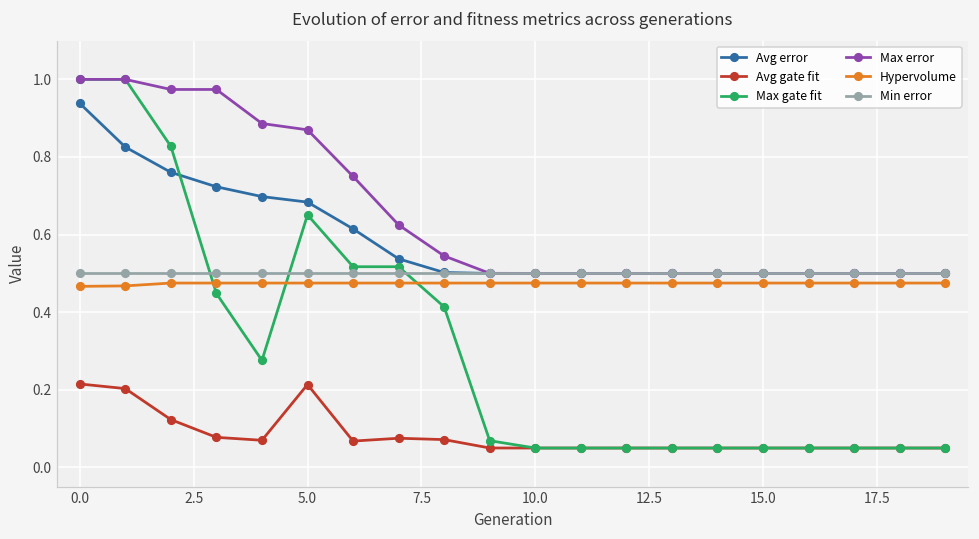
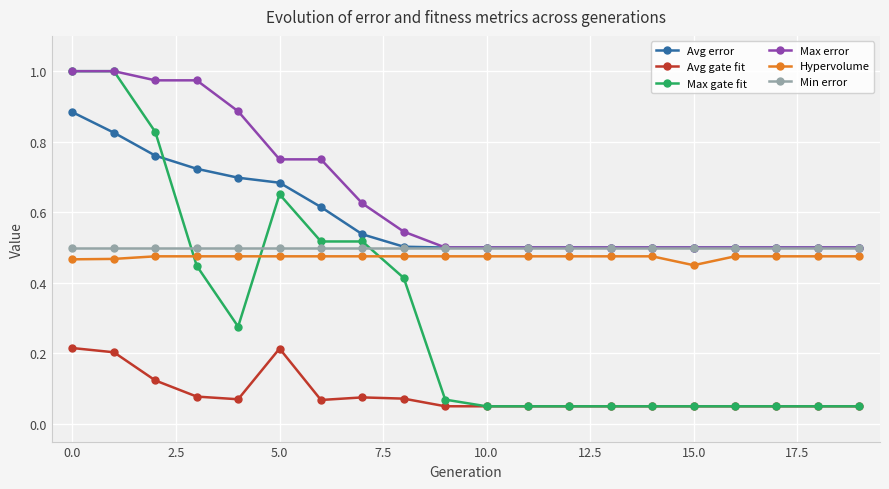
Avg error, 0.0: 0.94 -> 0.88
Max error, 5.0: 0.87 -> 0.75
Hypervolume, 15.0: 0.48 -> 0.45
